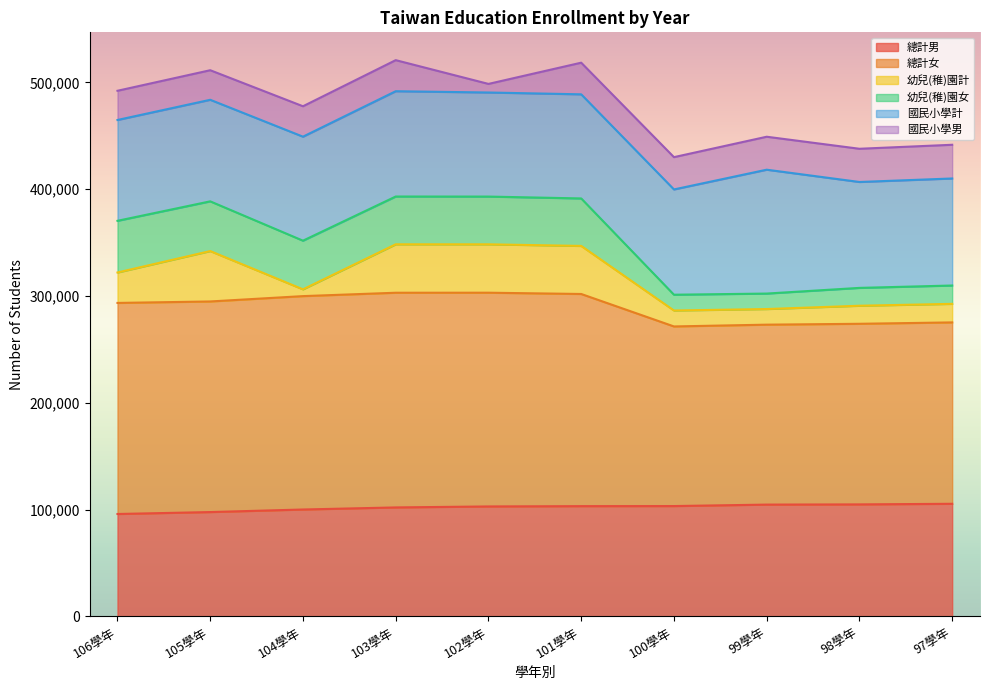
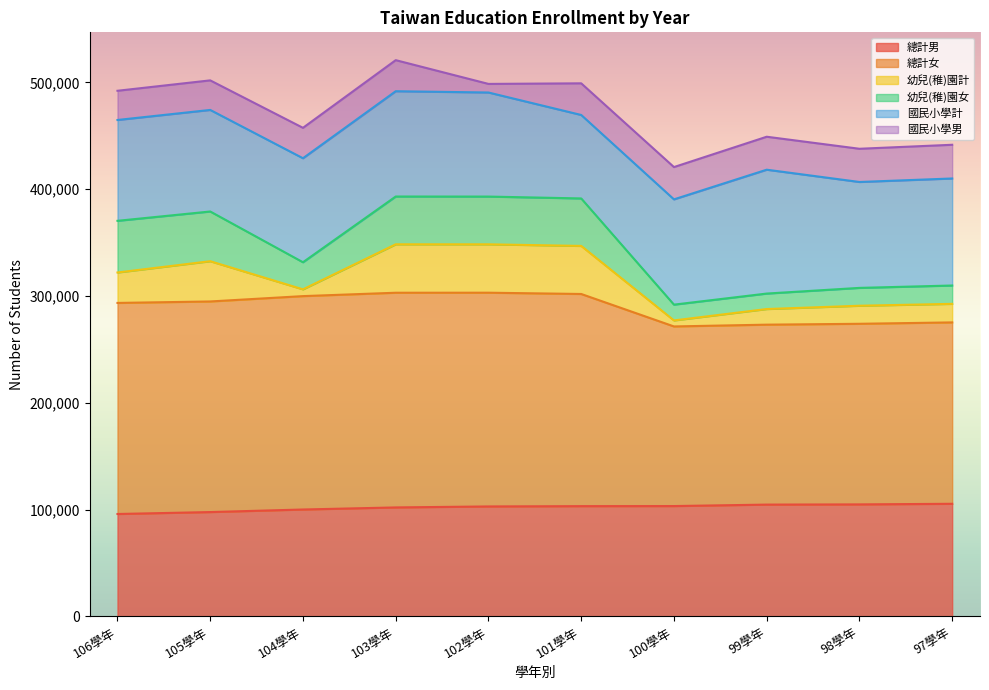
幼兒(稚)園計, 105學年: 47,000 -> 38,000
幼兒(稚)園女, 104學年: 46,000 -> 25,000
國民小學計, 101學年: 97,000 -> 78,000
幼兒(稚)園計, 100學年: 15,000 -> 6,000
